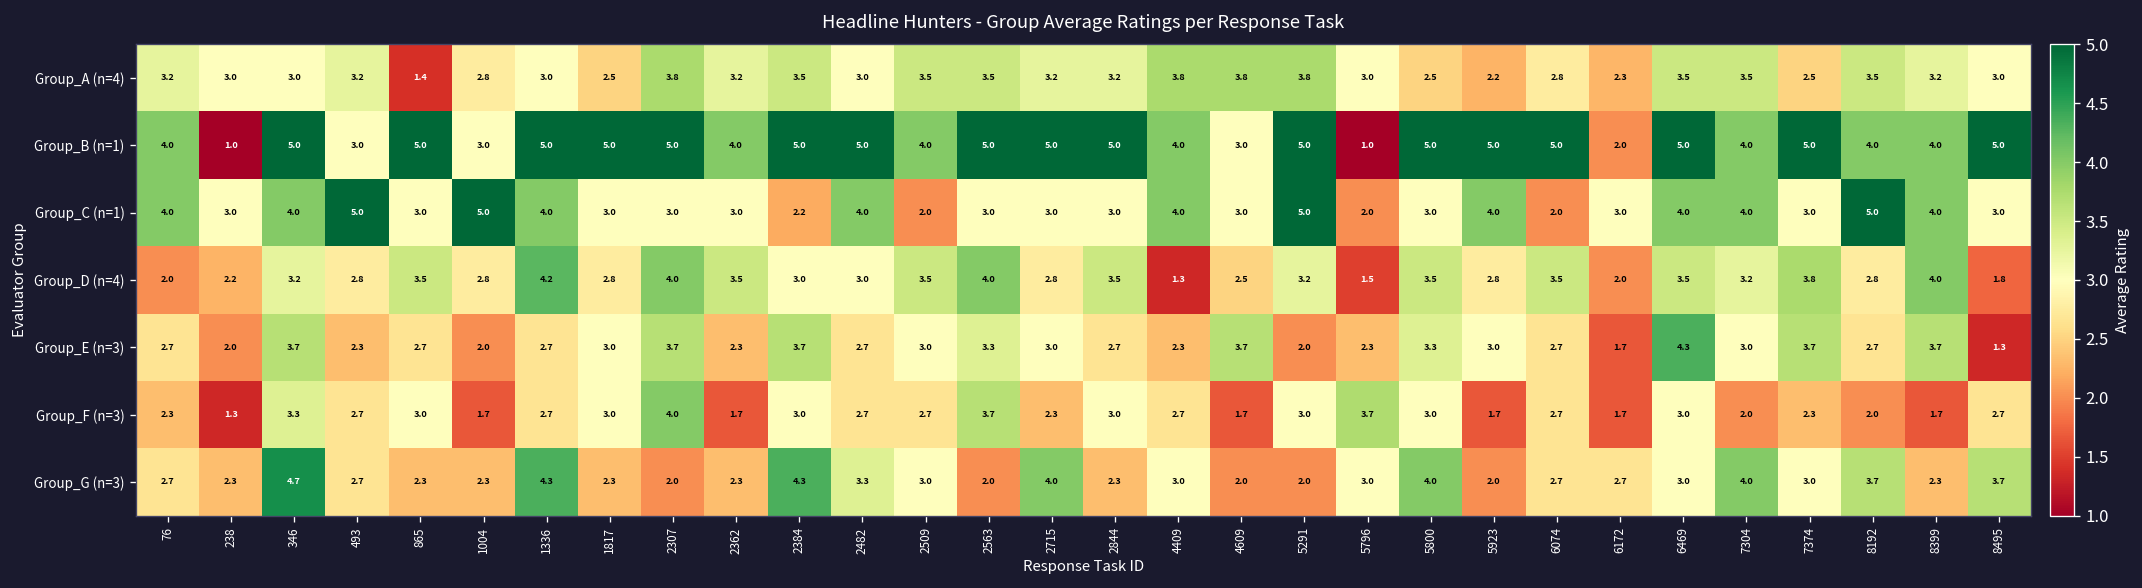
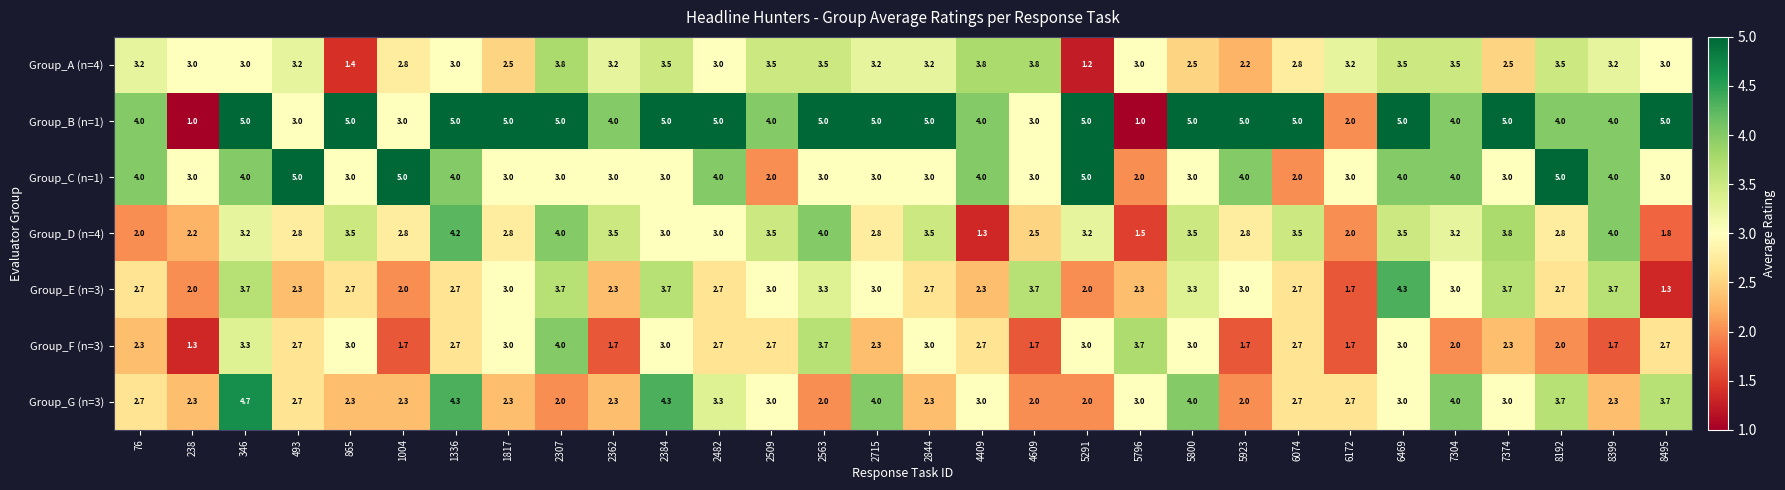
Group_A (n=4), 5291: 3.8 -> 1.2
Group_A (n=4), 6172: 2.3 -> 3.2
Group_C (n=1), 2384: 2.2 -> 3.0
